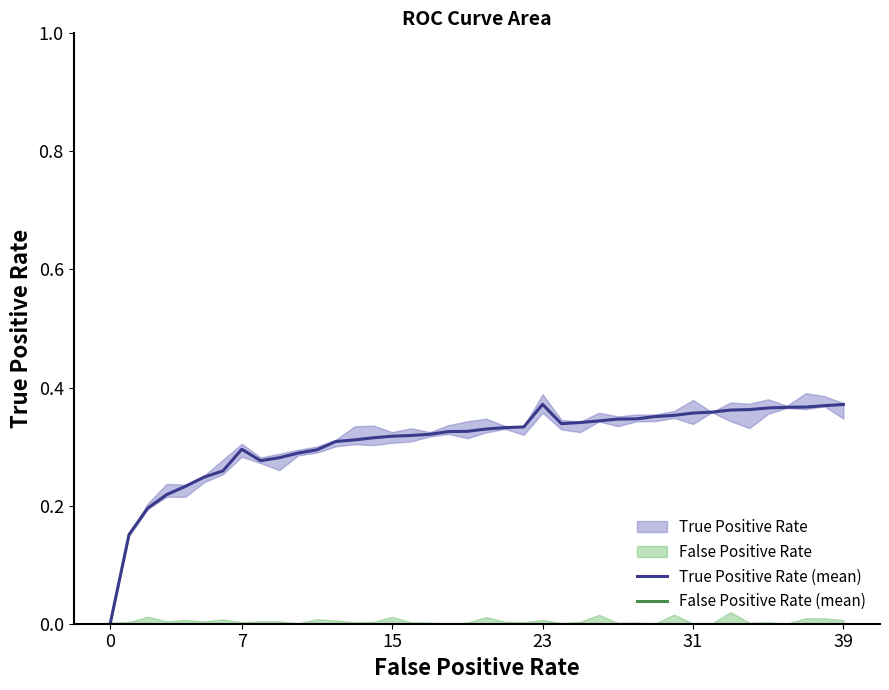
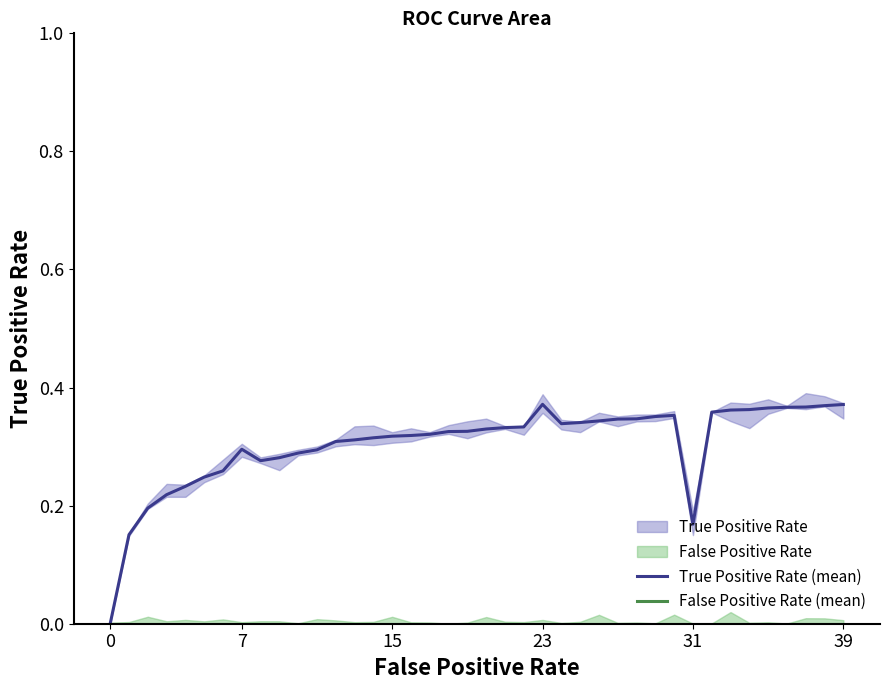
True Positive Rate (mean), 31: 0.36 -> 0.17
